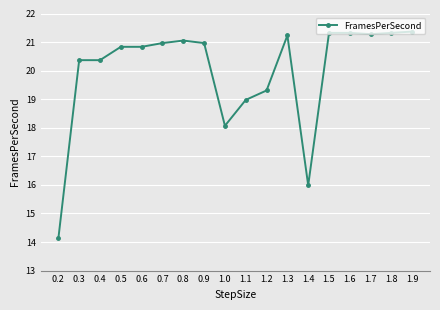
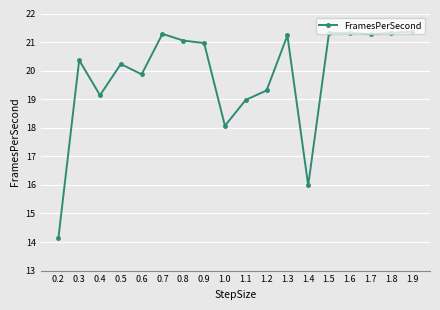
0.4: 20.4 -> 19.1
0.5: 20.8 -> 20.2
0.6: 20.8 -> 19.9
0.7: 21.0 -> 21.3
